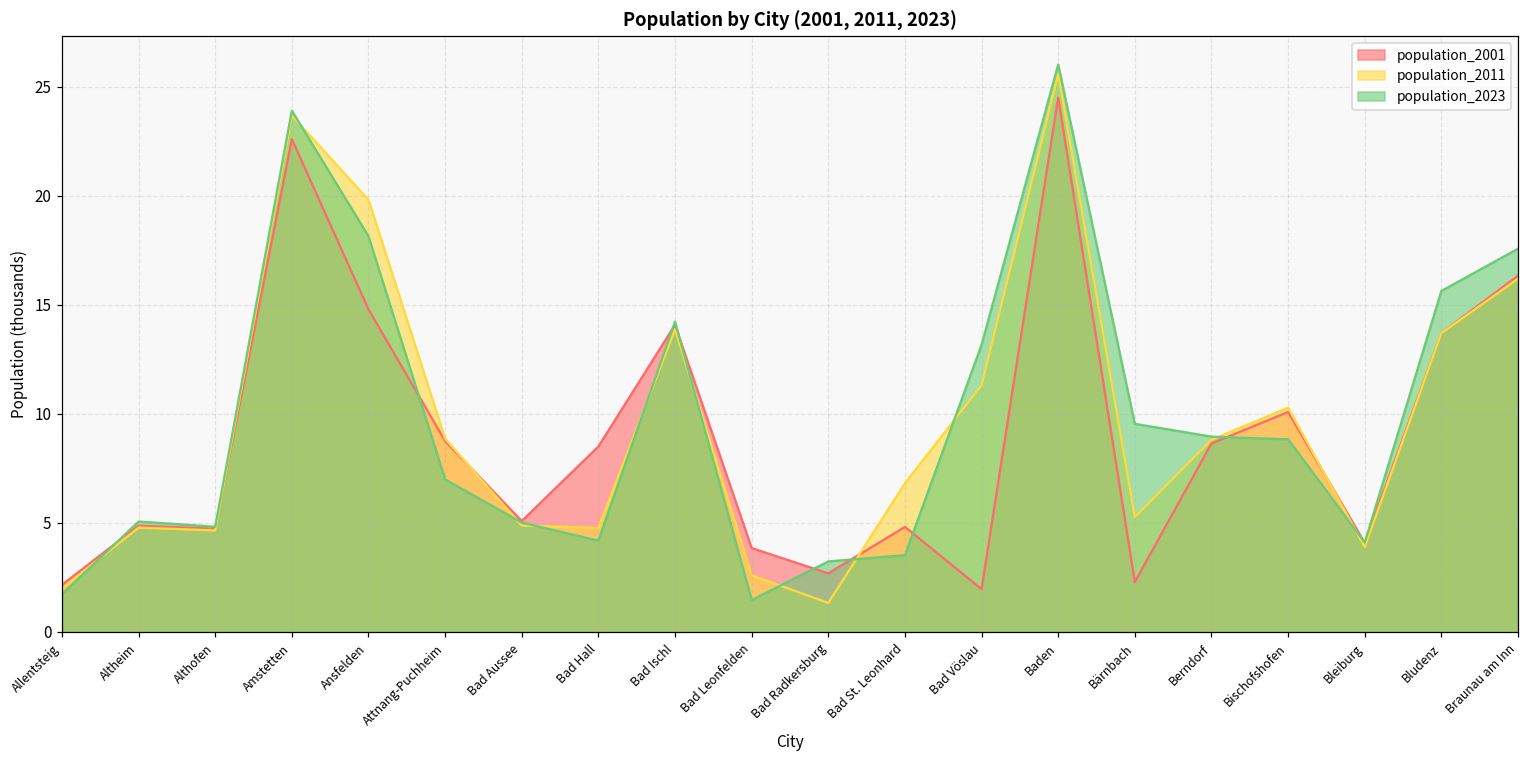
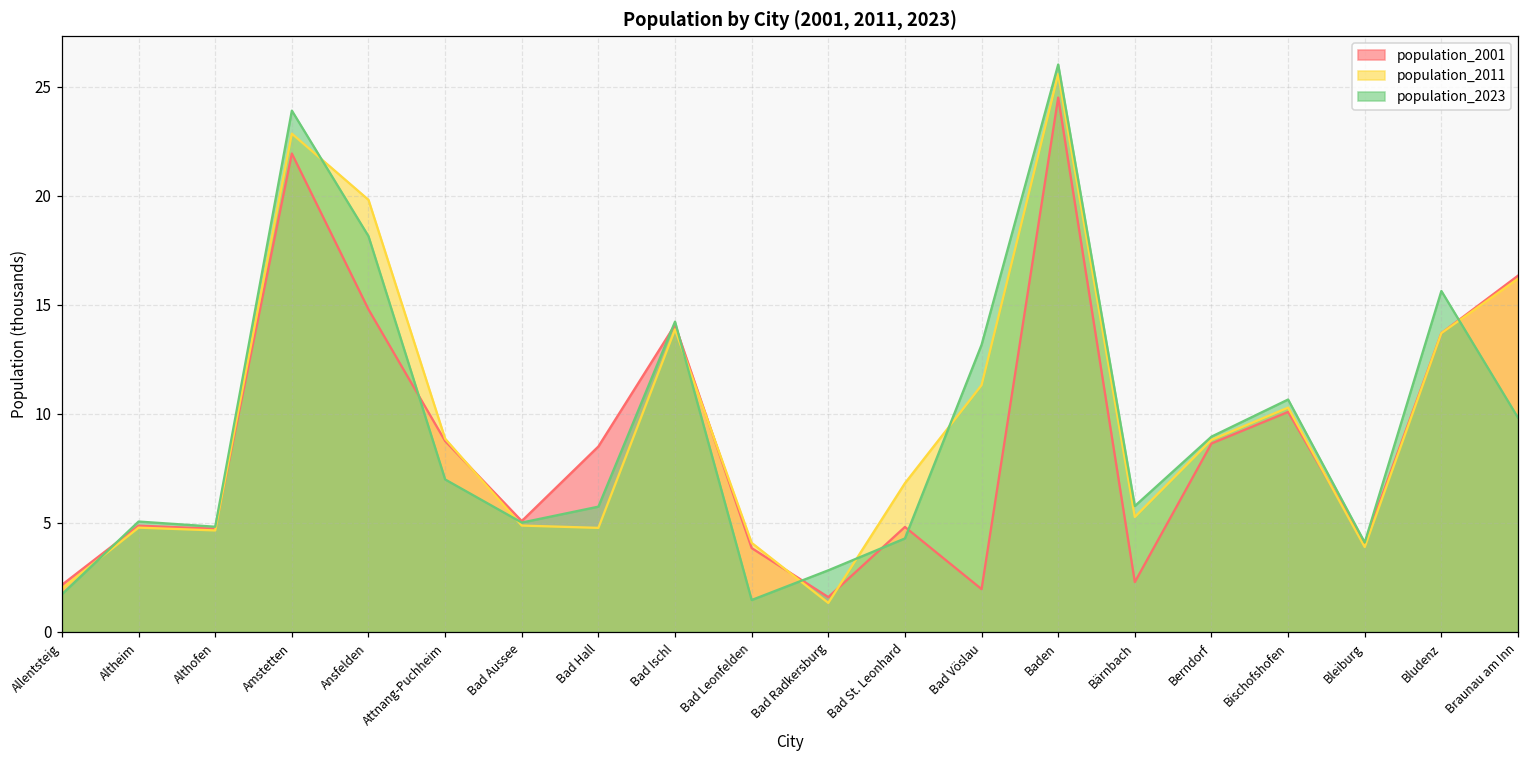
population_2001, Amstetten: 22.6 -> 21.9
population_2011, Amstetten: 23.7 -> 22.8
population_2023, Bad Hall: 4.2 -> 5.7
population_2011, Bad Leonfelden: 2.6 -> 4.1
population_2001, Bad Radkersburg: 2.7 -> 1.6
population_2023, Bad Radkersburg: 3.2 -> 2.8
population_2023, Bad St. Leonhard: 3.5 -> 4.3
population_2023, Bärnbach: 9.5 -> 5.8
population_2023, Bischofshofen: 8.8 -> 10.7
population_2023, Braunau am Inn: 17.6 -> 9.8
